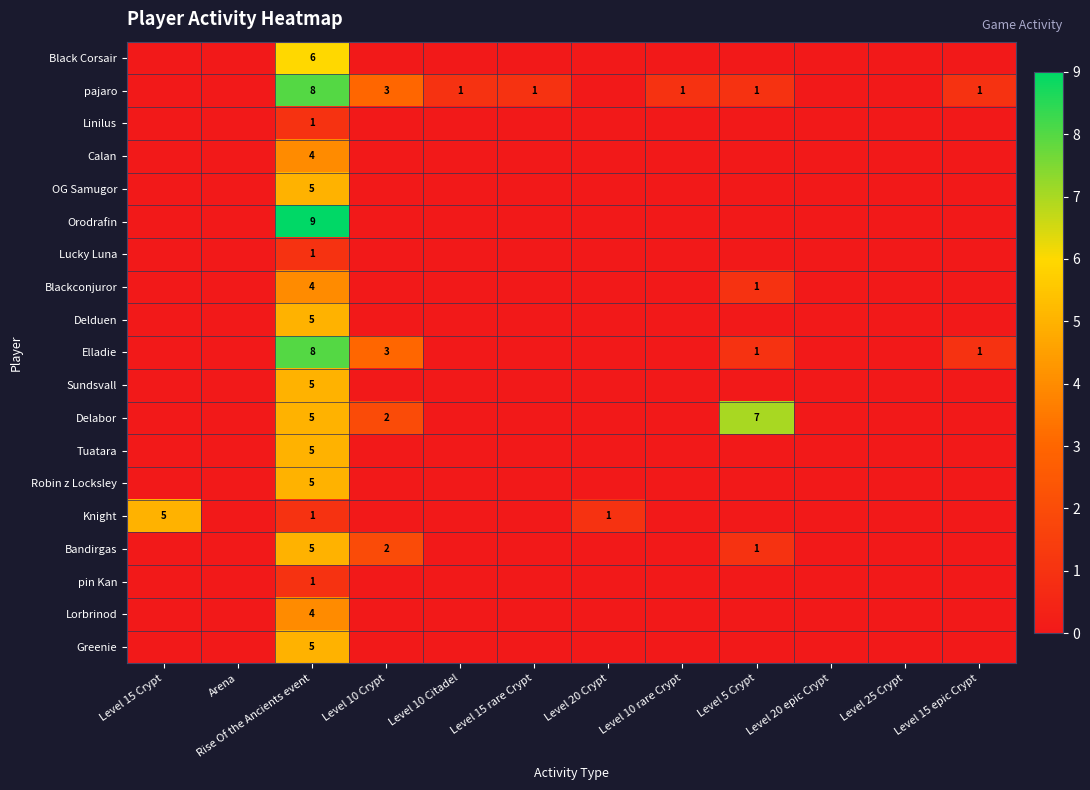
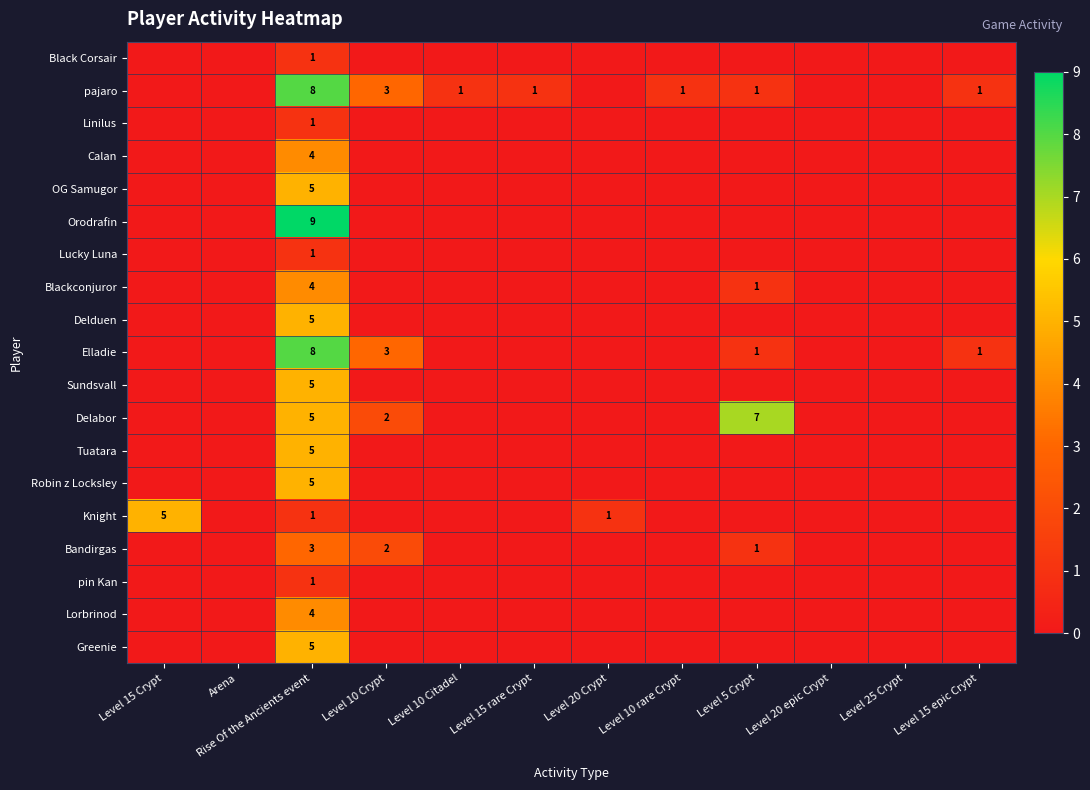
Black Corsair, Rise Of the Ancients event: 6 -> 1
Bandirgas, Rise Of the Ancients event: 5 -> 3
